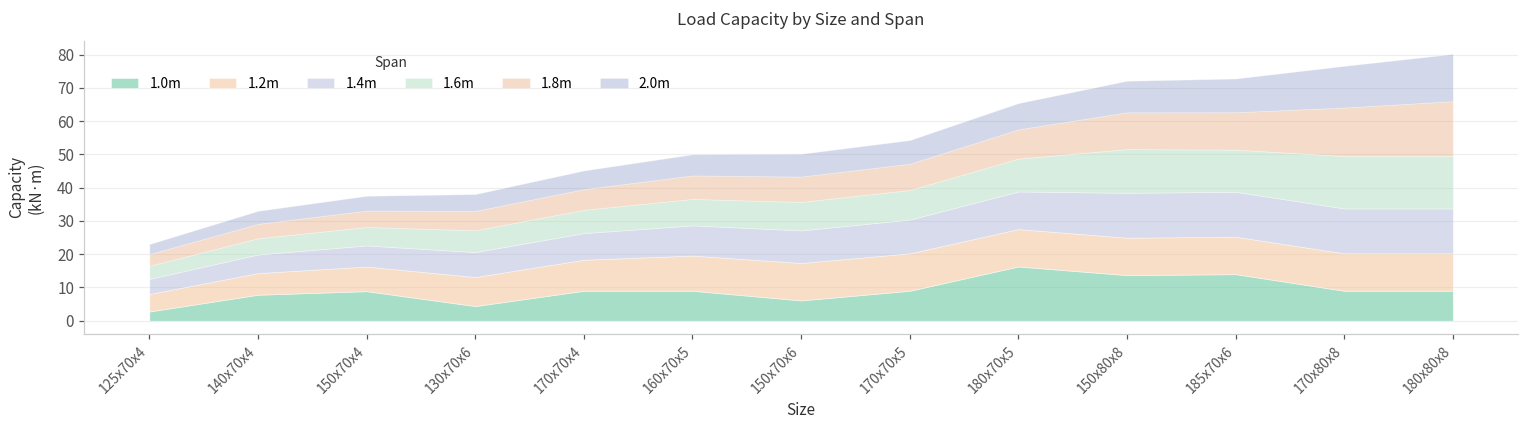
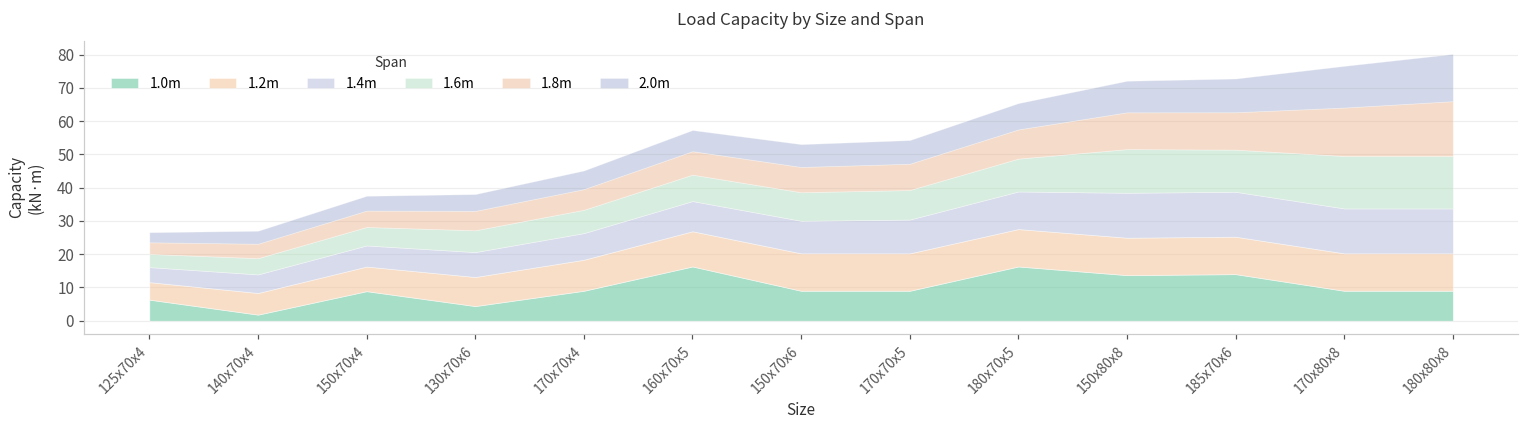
1.0m, 125x70x4: 3 -> 6
1.0m, 140x70x4: 8 -> 2
1.0m, 160x70x5: 9 -> 16
1.0m, 150x70x6: 6 -> 9
